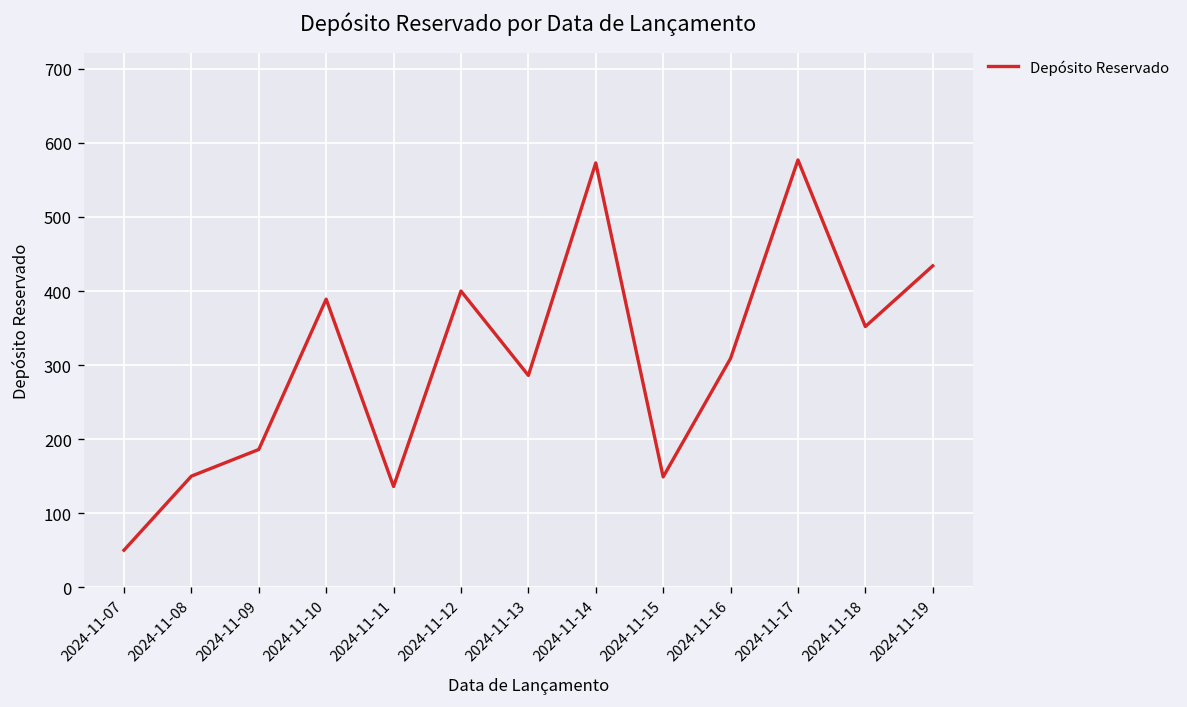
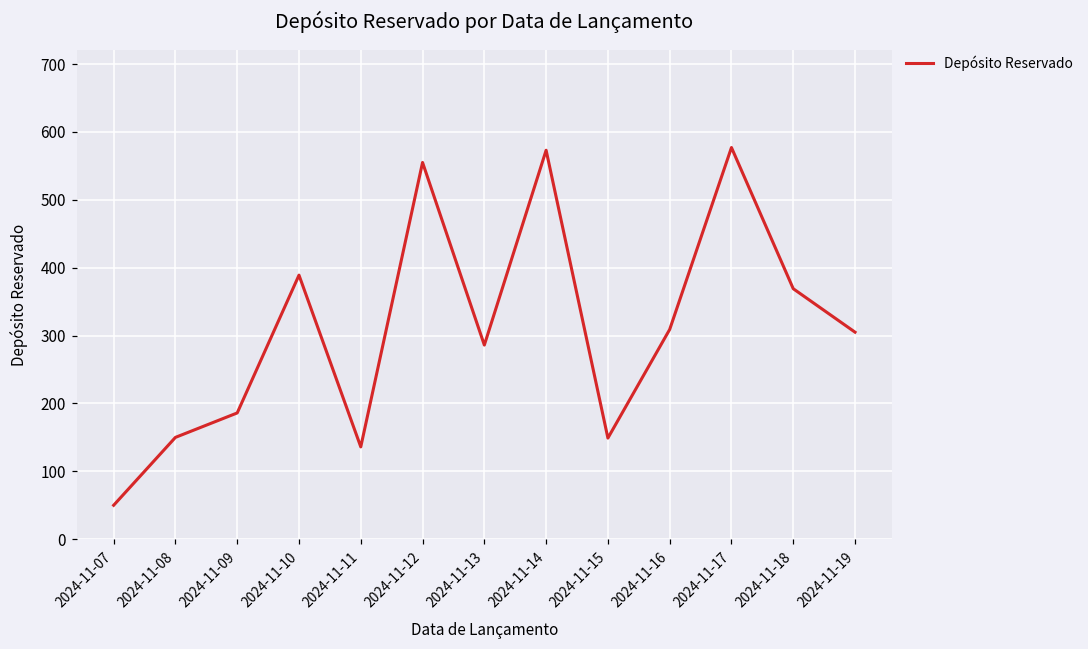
2024-11-12: 400 -> 560
2024-11-18: 350 -> 370
2024-11-19: 430 -> 310
